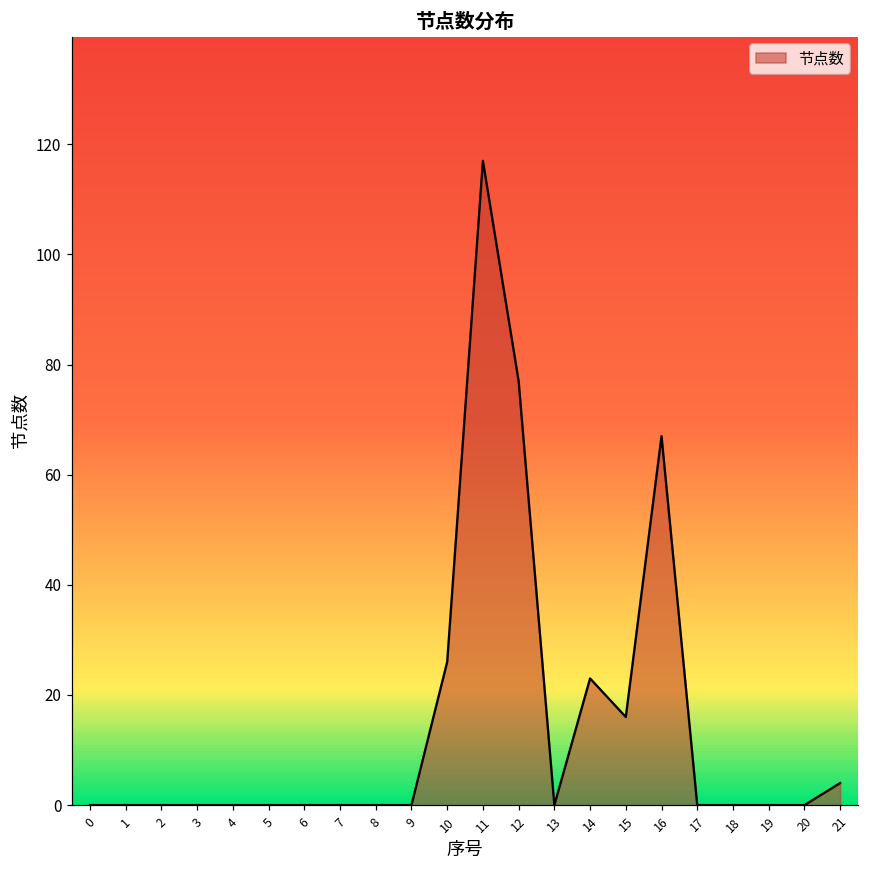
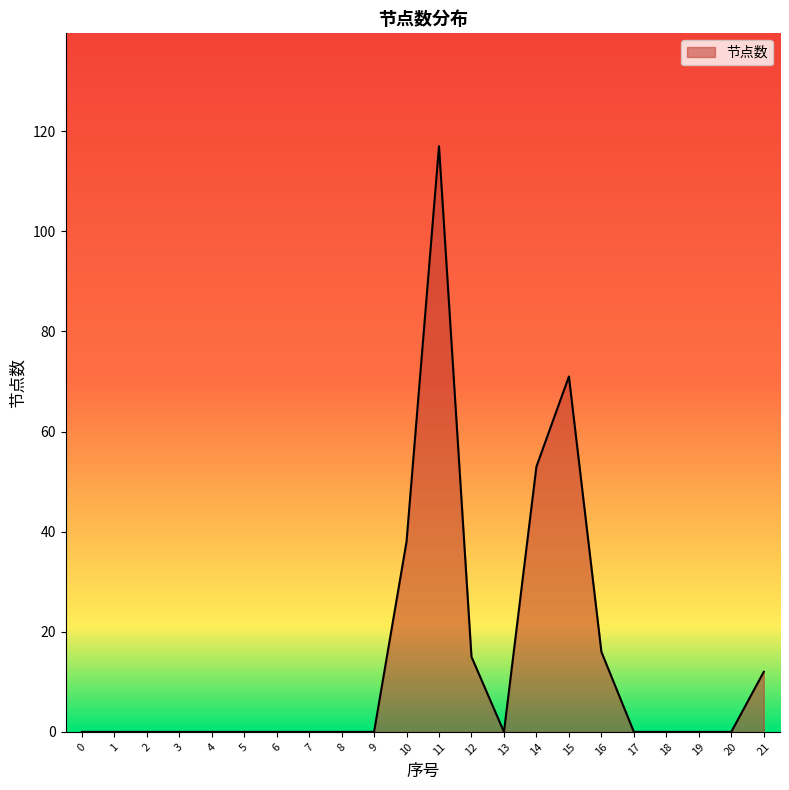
10: 26 -> 38
12: 77 -> 15
14: 23 -> 53
15: 16 -> 71
16: 67 -> 16
21: 4 -> 12
